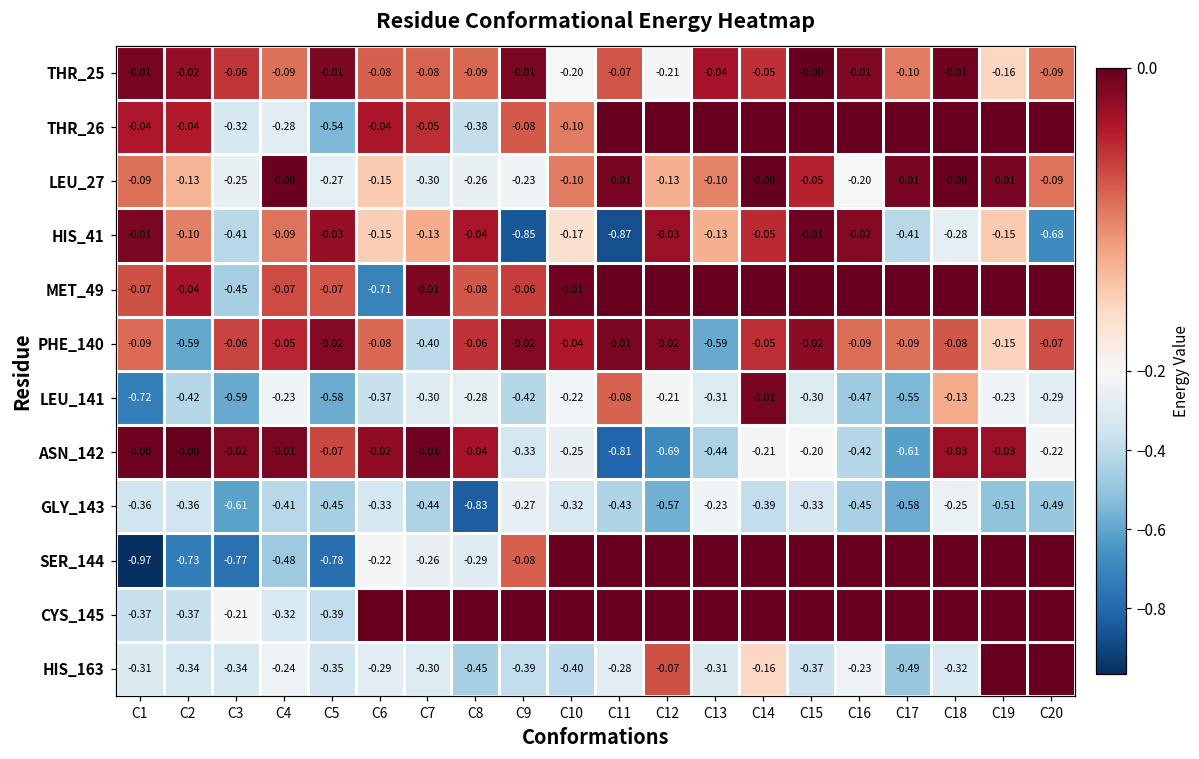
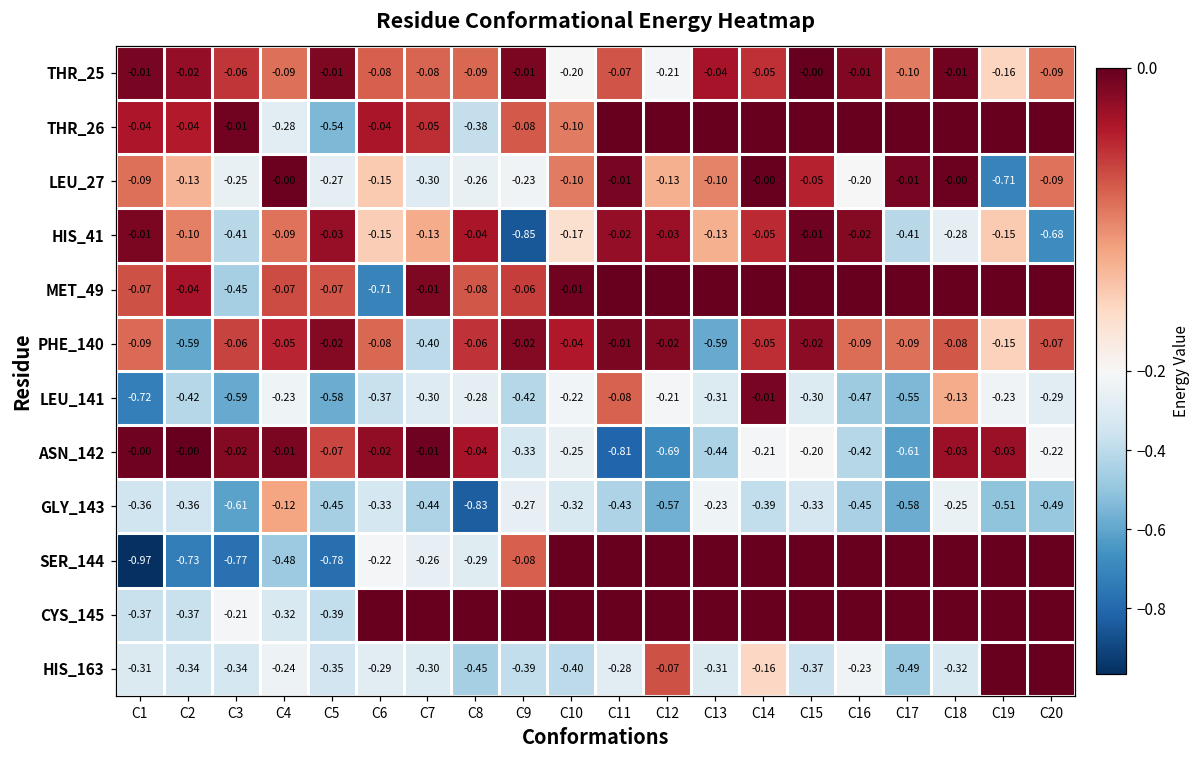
THR_26, C3: -0.32 -> -0.01
LEU_27, C19: -0.01 -> -0.71
HIS_41, C11: -0.87 -> -0.02
GLY_143, C4: -0.41 -> -0.12
